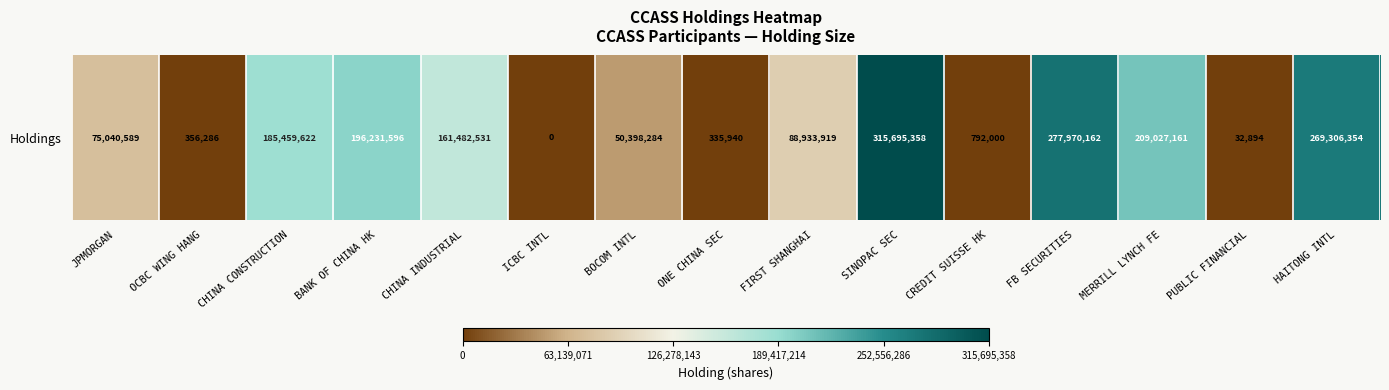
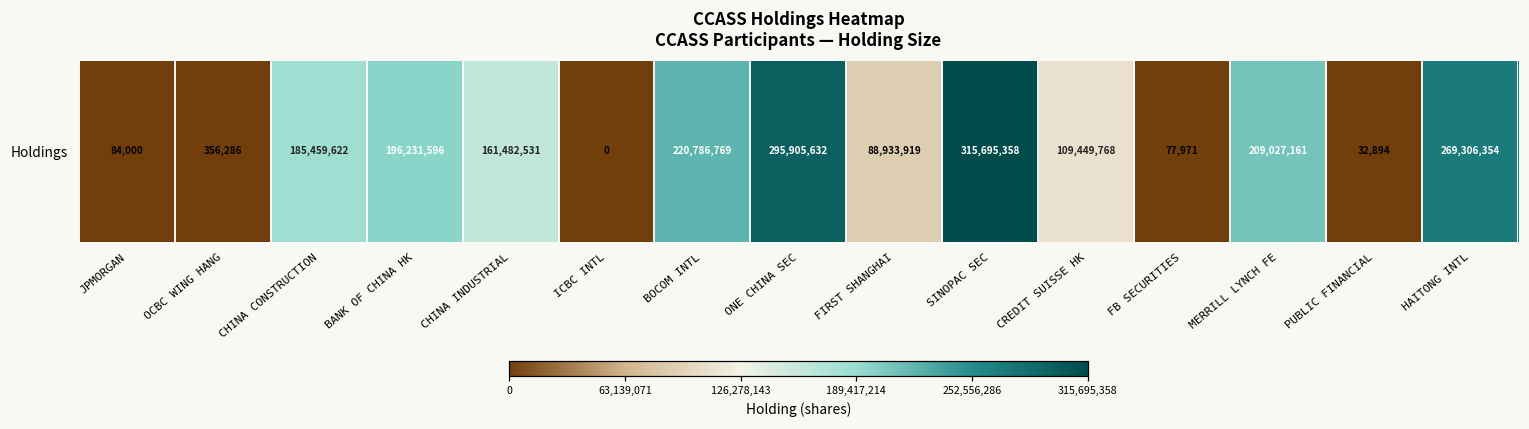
Holdings, JPMORGAN: 75,040,589 -> 84,000
Holdings, BOCOM INTL: 50,398,284 -> 220,786,769
Holdings, ONE CHINA SEC: 335,940 -> 295,905,632
Holdings, CREDIT SUISSE HK: 792,000 -> 109,449,768
Holdings, FB SECURITIES: 277,970,162 -> 77,971
